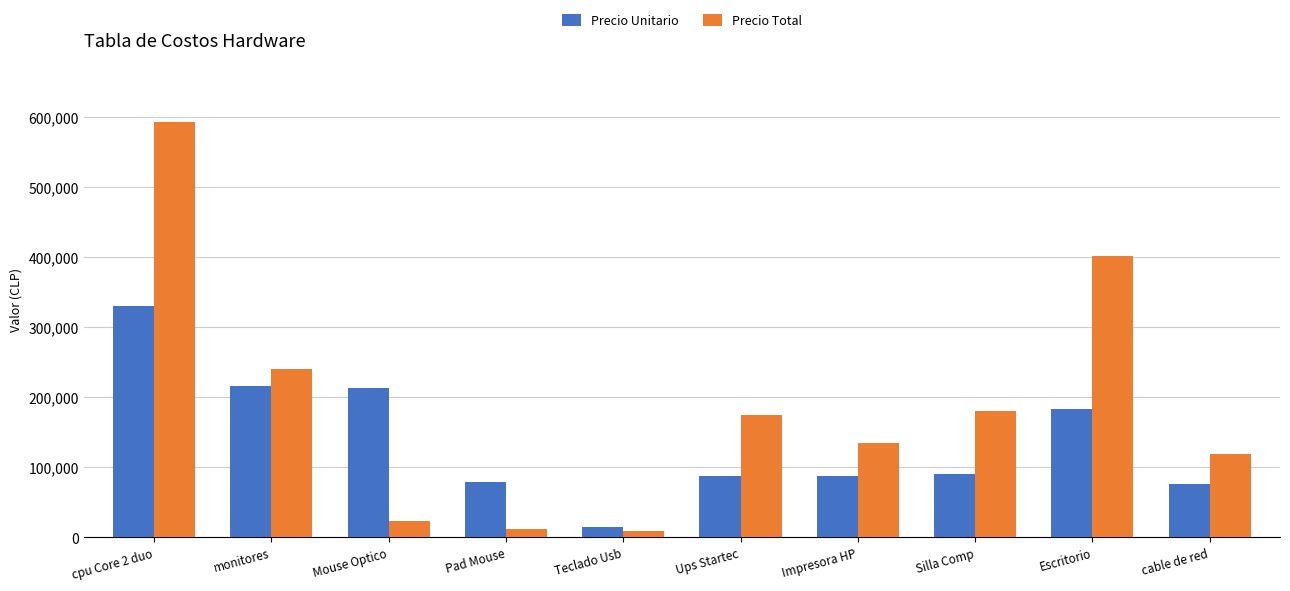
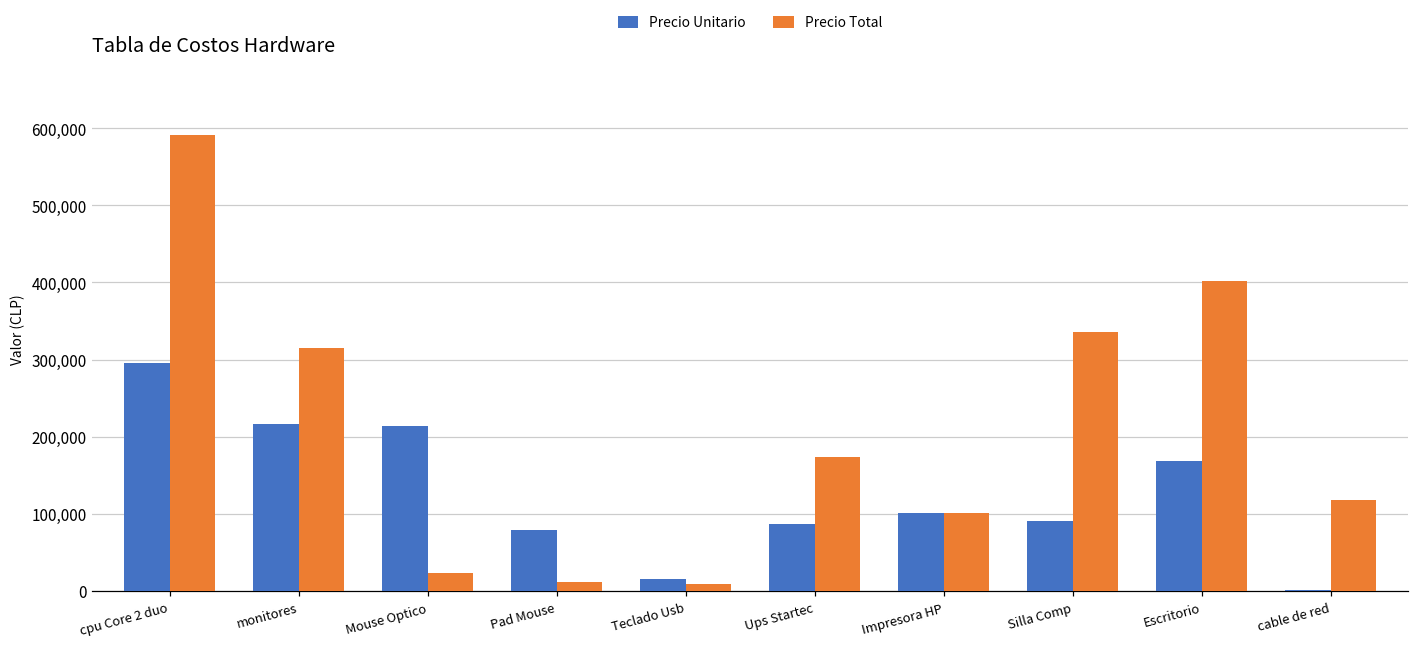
Precio Unitario, cpu Core 2 duo: 330,000 -> 300,000
Precio Total, monitores: 240,000 -> 320,000
Precio Unitario, Impresora HP: 90,000 -> 100,000
Precio Total, Impresora HP: 130,000 -> 100,000
Precio Total, Silla Comp: 180,000 -> 340,000
Precio Unitario, Escritorio: 180,000 -> 170,000
Precio Unitario, cable de red: 80,000 -> 0
